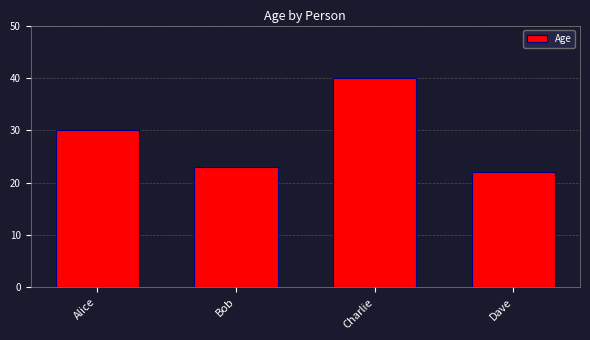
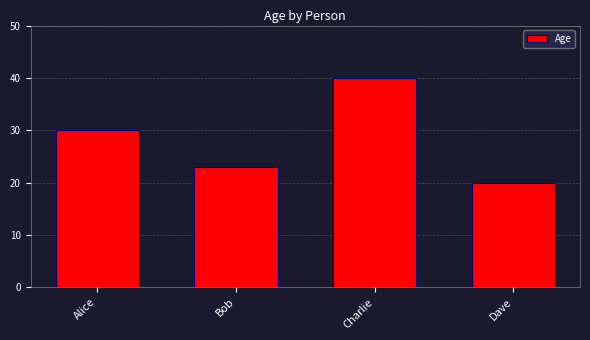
Dave: 22 -> 20
